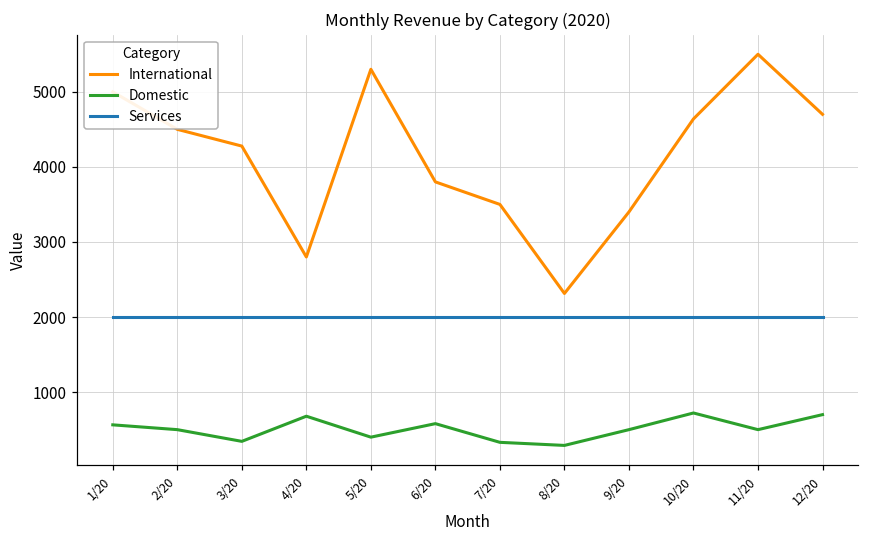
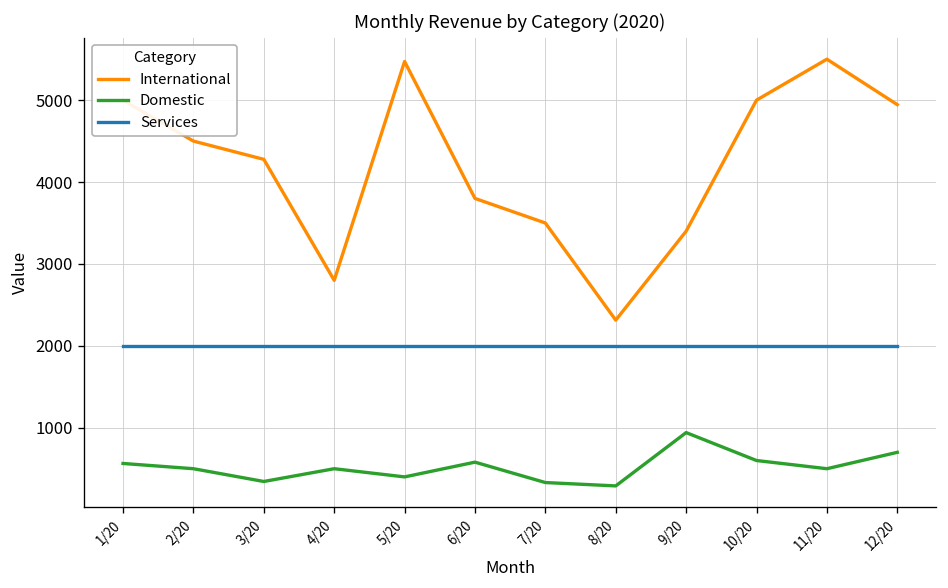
Domestic, 4/20: 700 -> 500
International, 5/20: 5300 -> 5500
Domestic, 9/20: 500 -> 900
International, 10/20: 4600 -> 5000
Domestic, 10/20: 700 -> 600
International, 12/20: 4700 -> 4900
